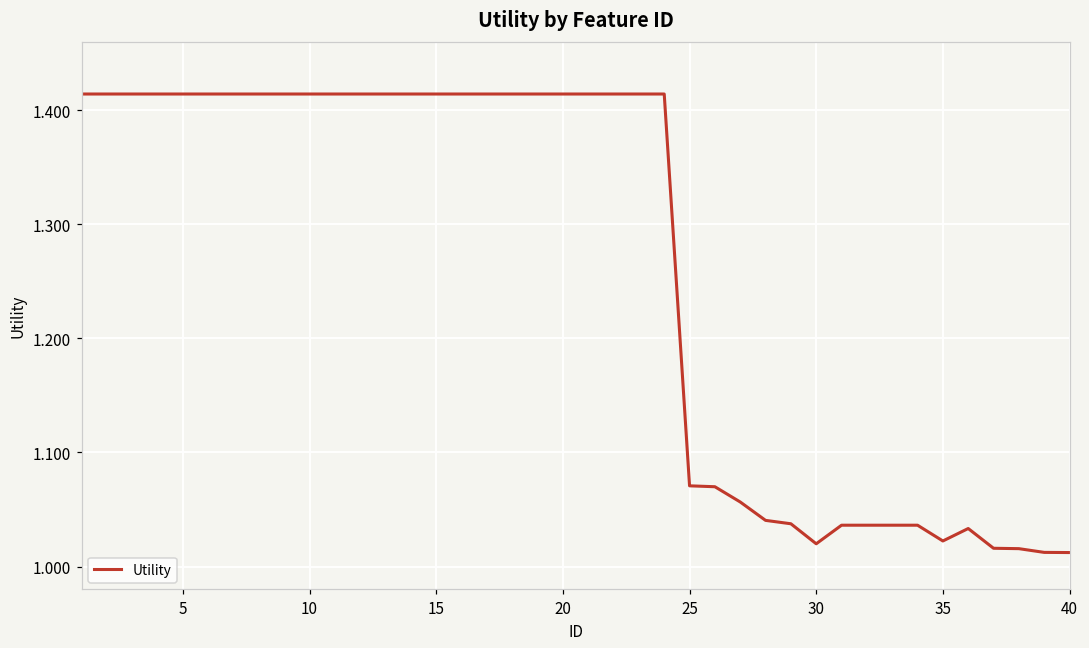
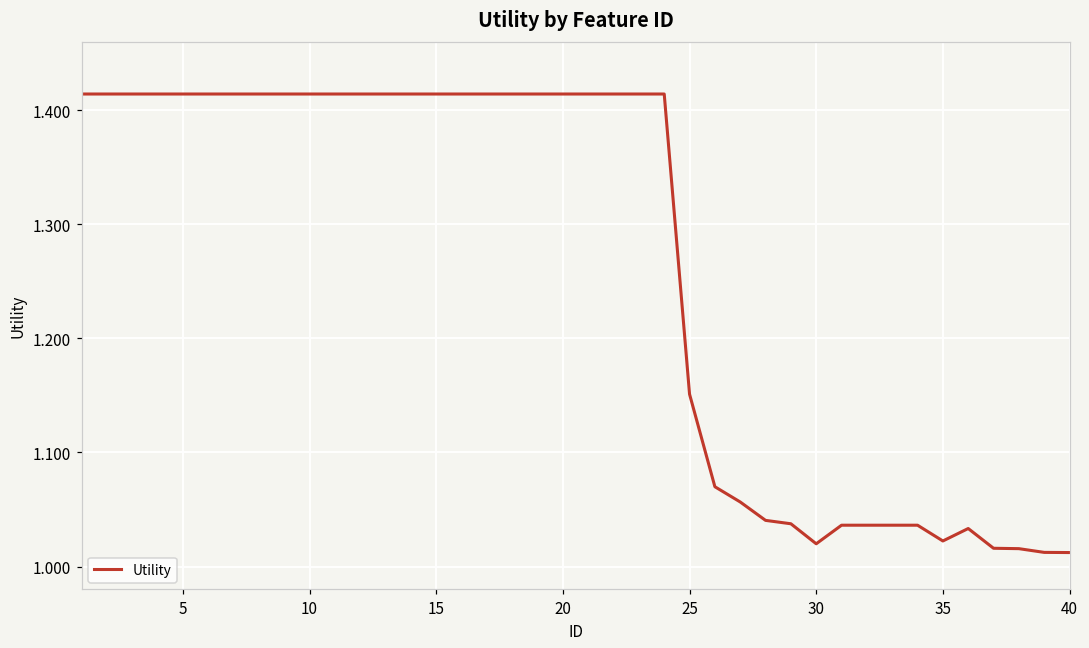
25: 1.071 -> 1.151
